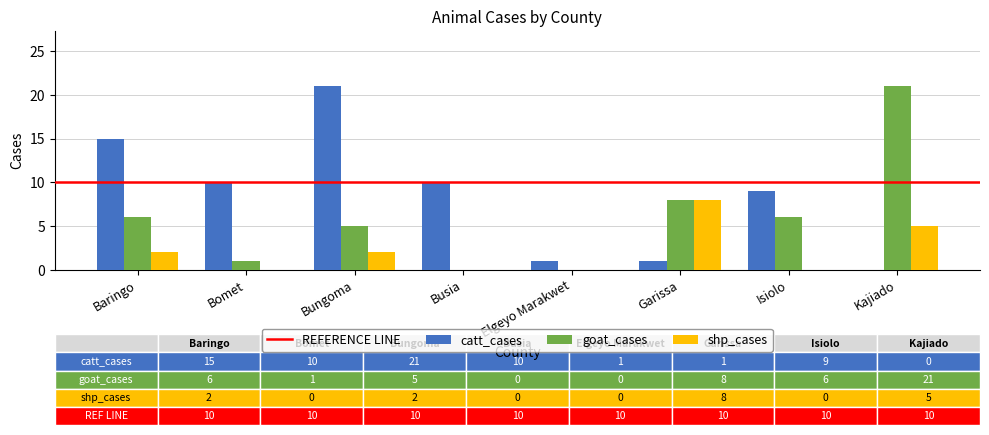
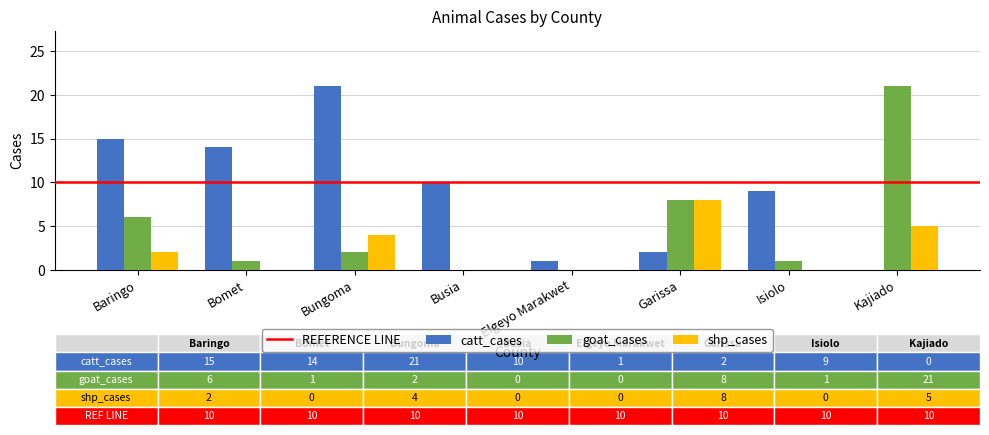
catt_cases, Bomet: 10 -> 14
goat_cases, Bungoma: 5 -> 2
shp_cases, Bungoma: 2 -> 4
catt_cases, Garissa: 1 -> 2
goat_cases, Isiolo: 6 -> 1
